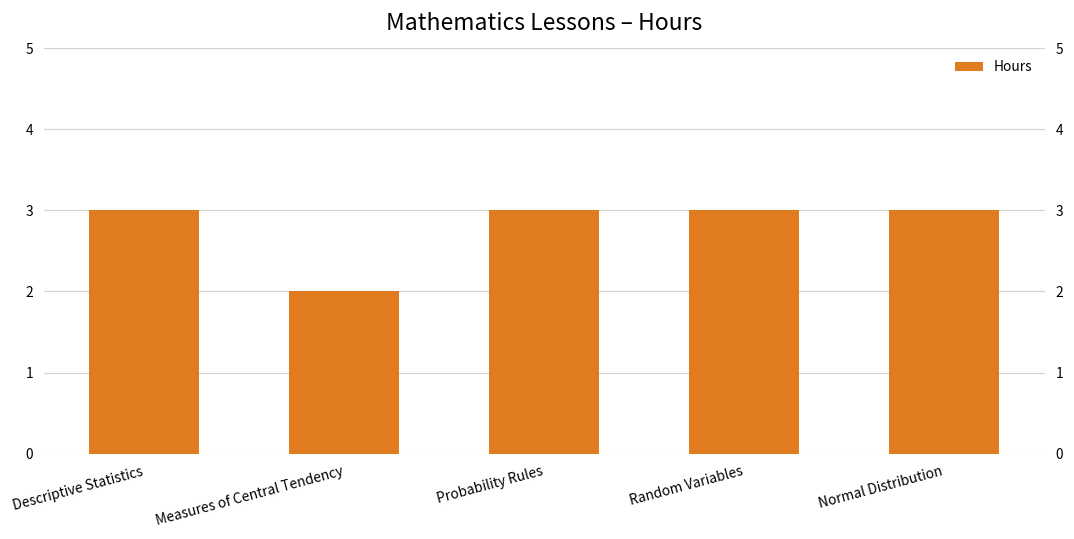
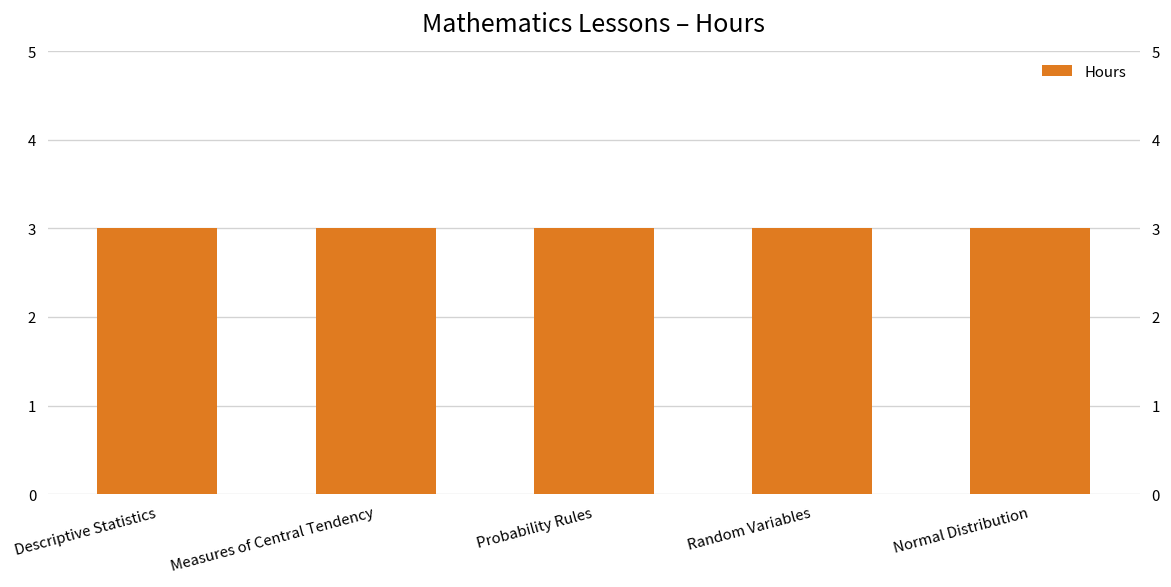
Measures of Central Tendency: 2 -> 3
